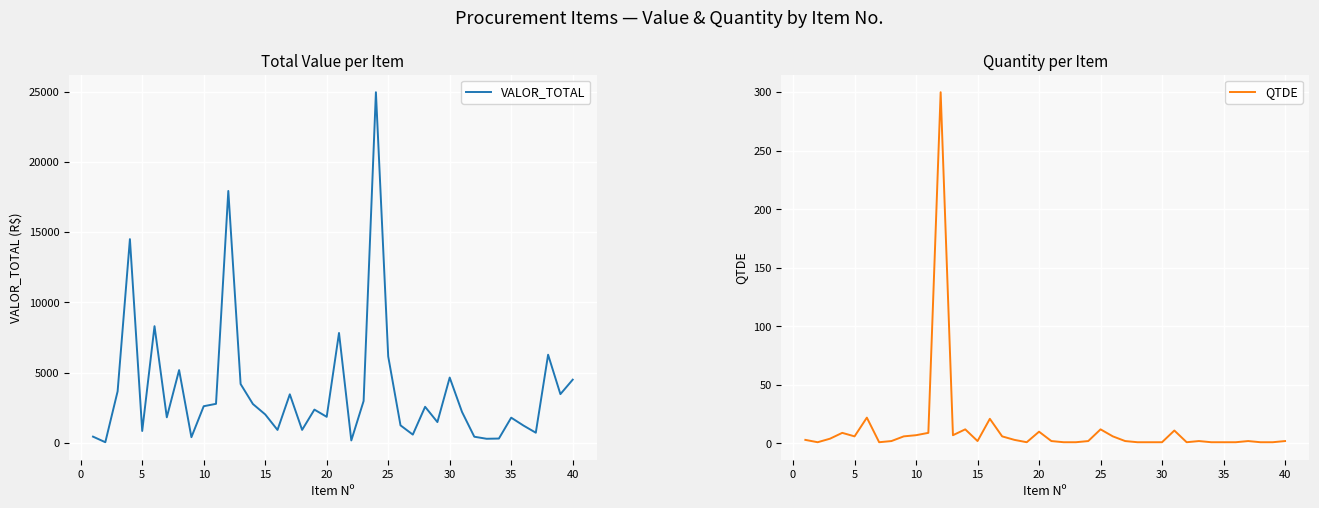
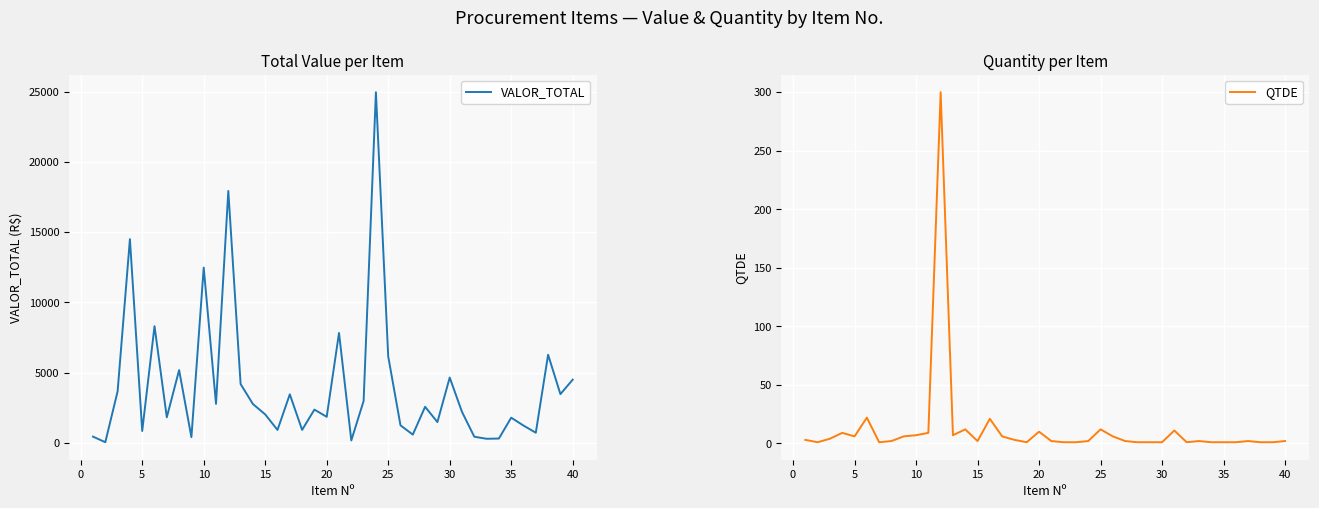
Total Value per Item, 10: 2600 -> 12500
